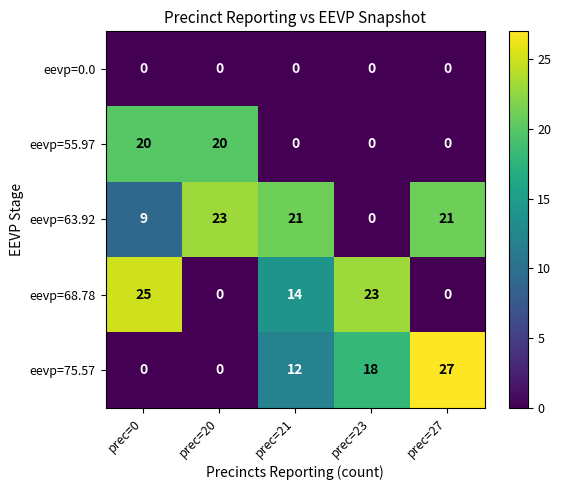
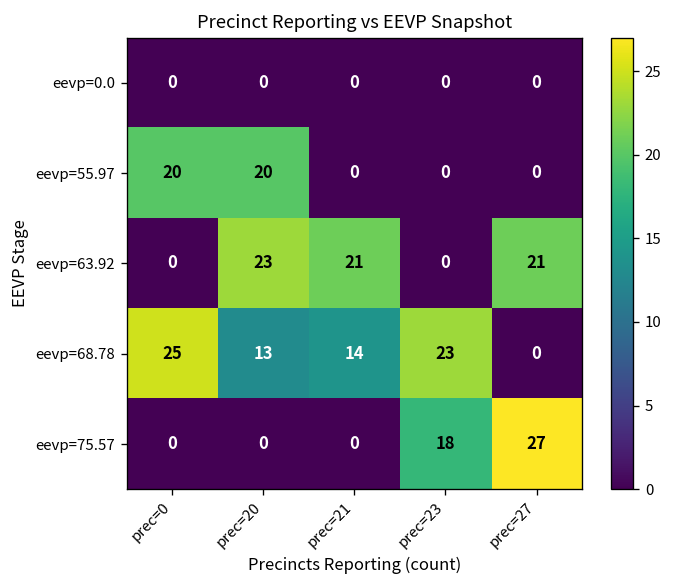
eevp=63.92, prec=0: 9 -> 0
eevp=68.78, prec=20: 0 -> 13
eevp=75.57, prec=21: 12 -> 0
